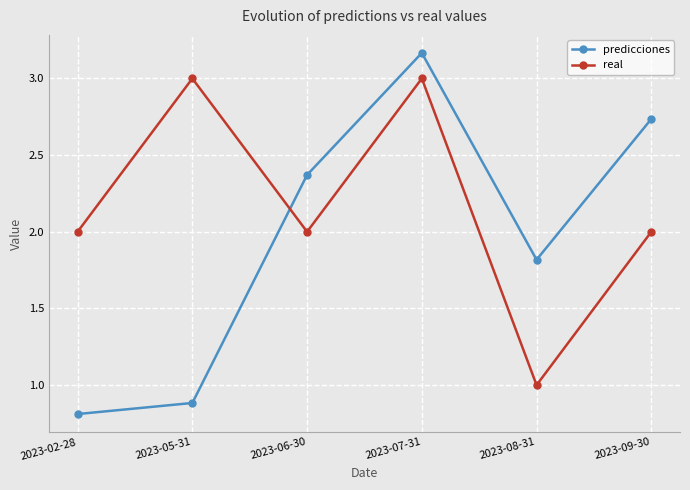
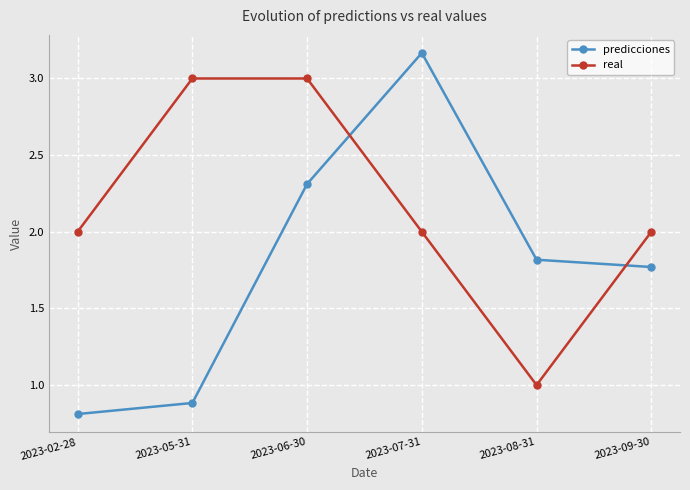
predicciones, 2023-06-30: 2.37 -> 2.31
real, 2023-06-30: 2 -> 3
real, 2023-07-31: 3 -> 2
predicciones, 2023-09-30: 2.74 -> 1.77
